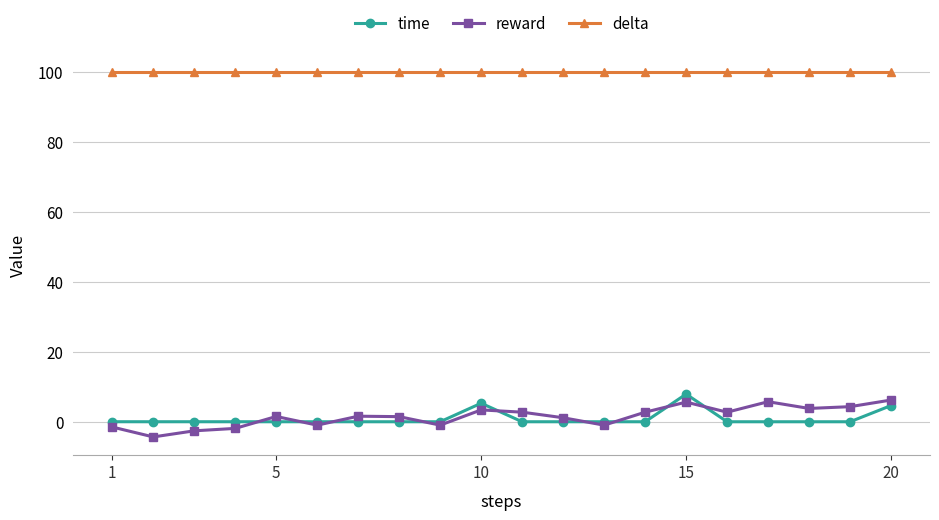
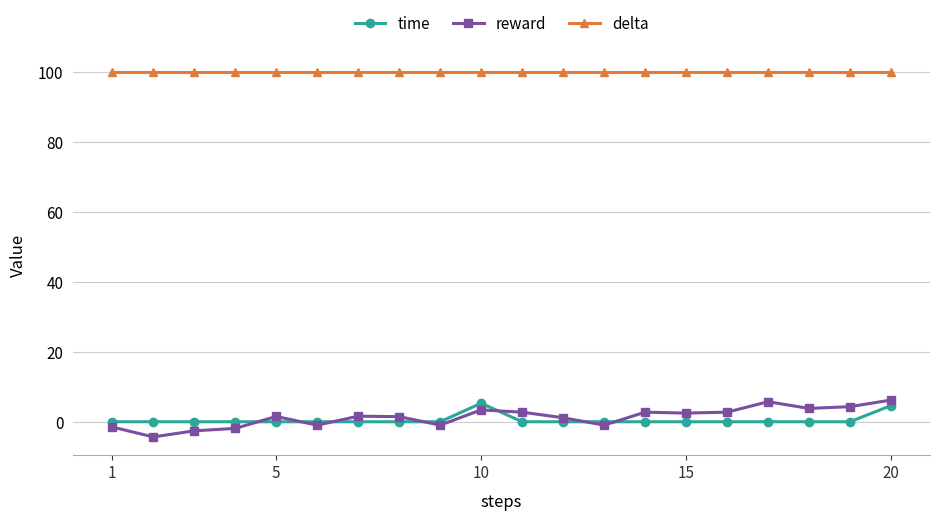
time, 15: 8 -> 0
reward, 15: 6 -> 2
